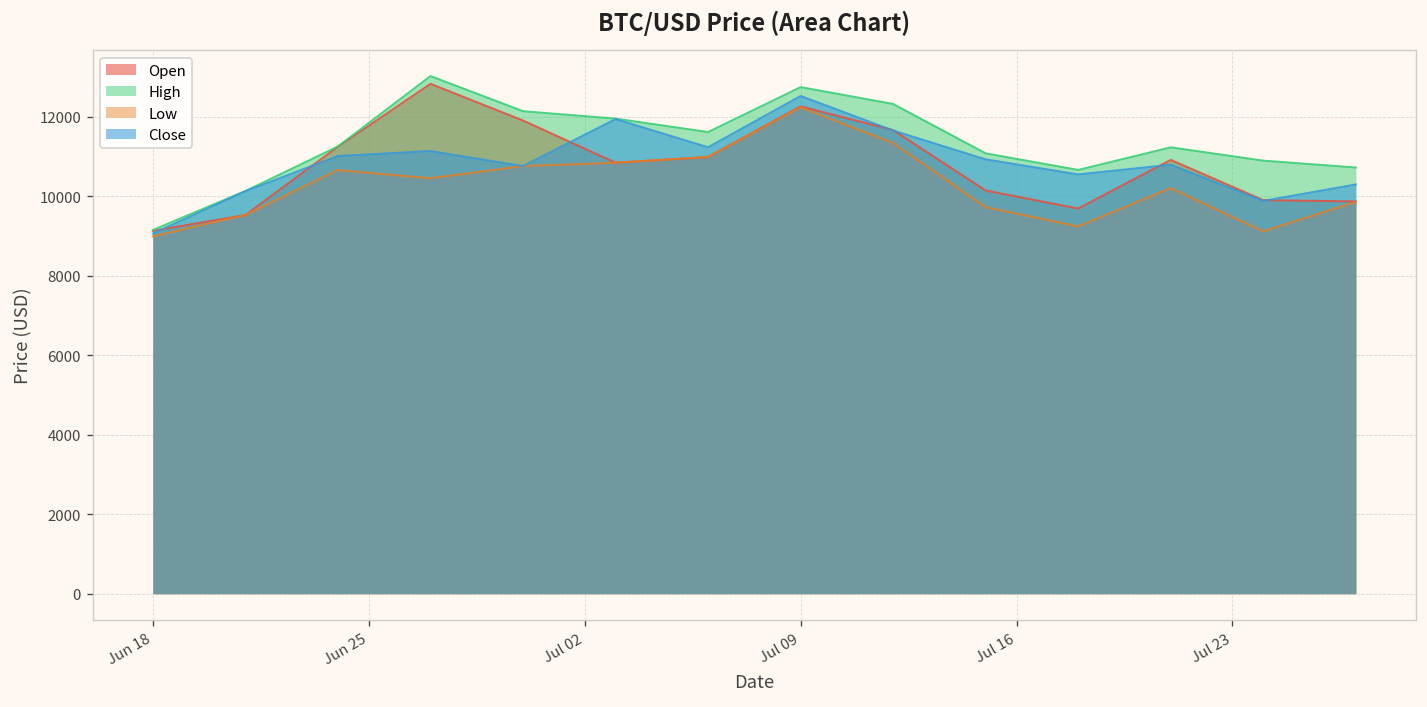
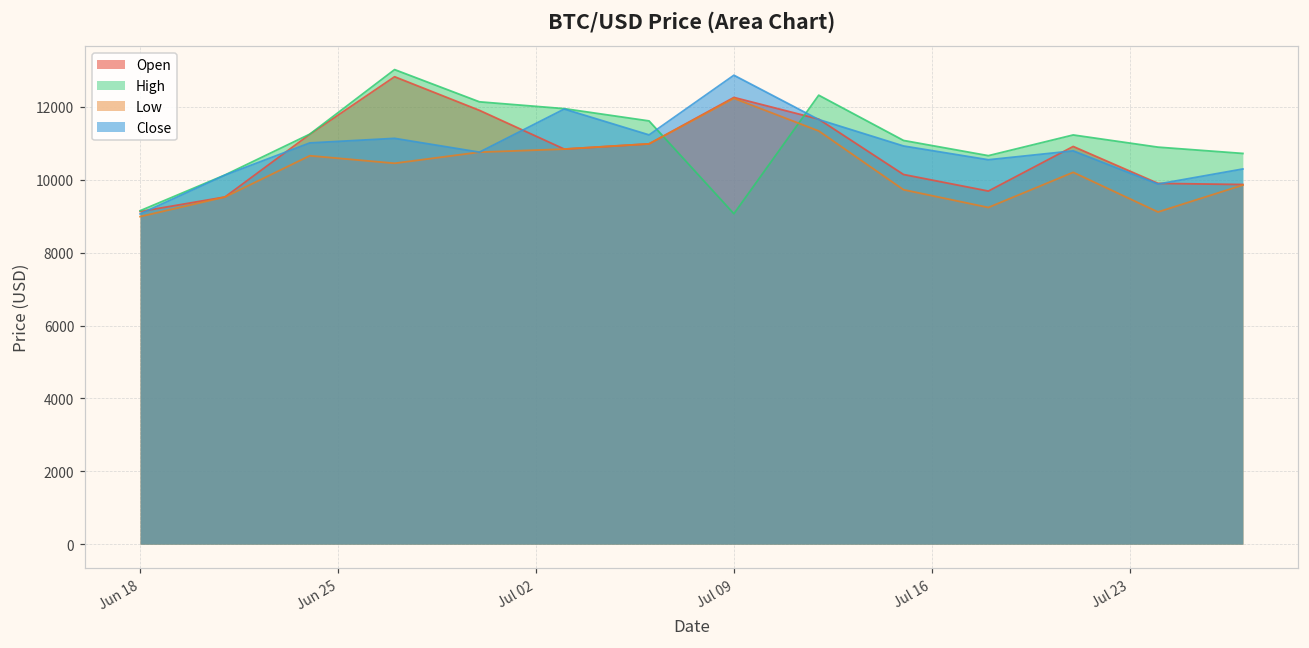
High, Jul 09: 12700 -> 9100
Close, Jul 09: 12500 -> 12900
